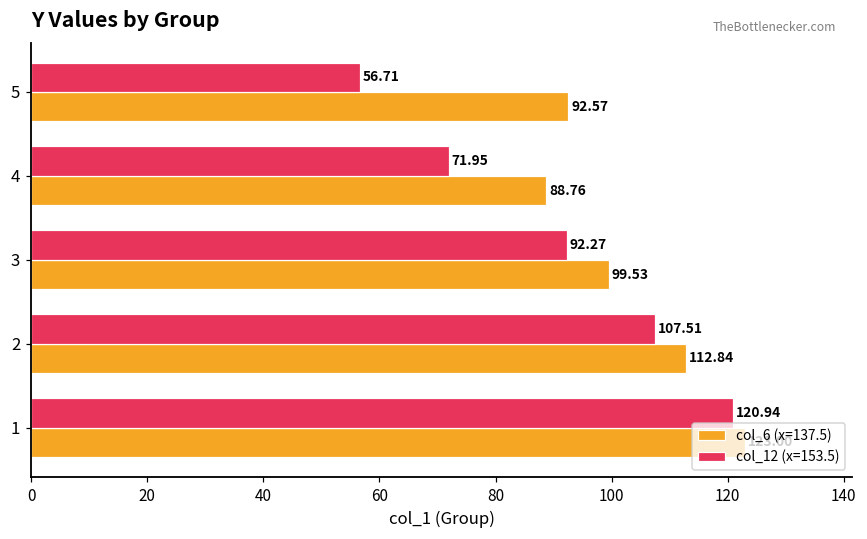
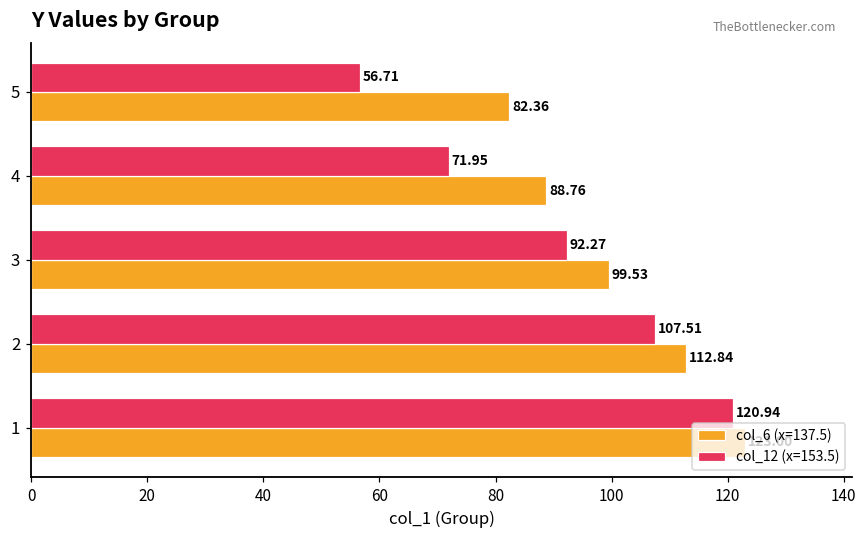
col_6 (x=137.5), 5: 92.57 -> 82.36
